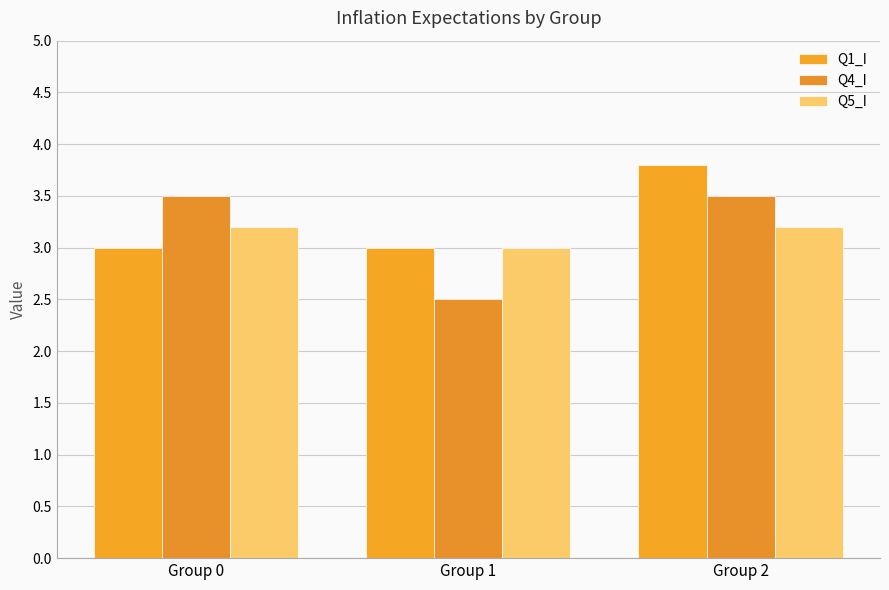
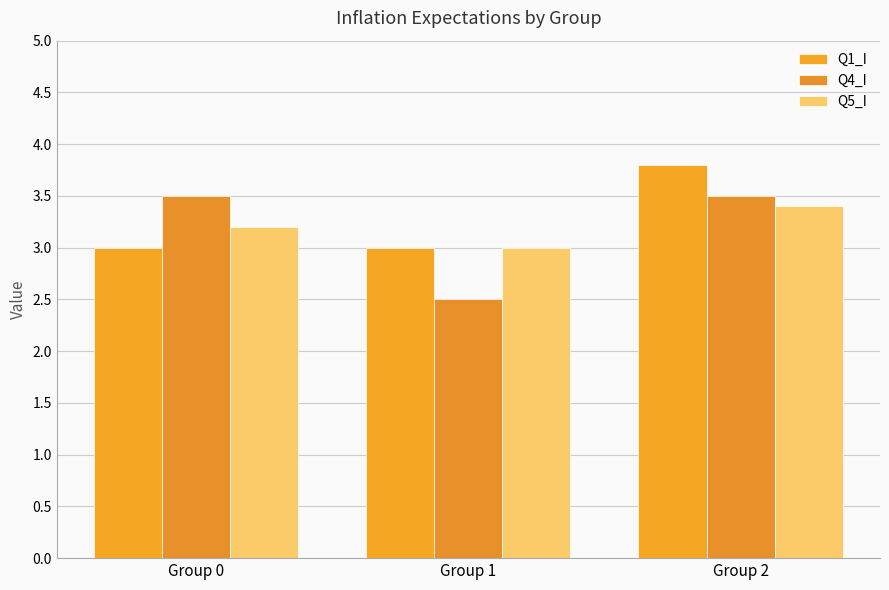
Q5_I, Group 2: 3.2 -> 3.4
